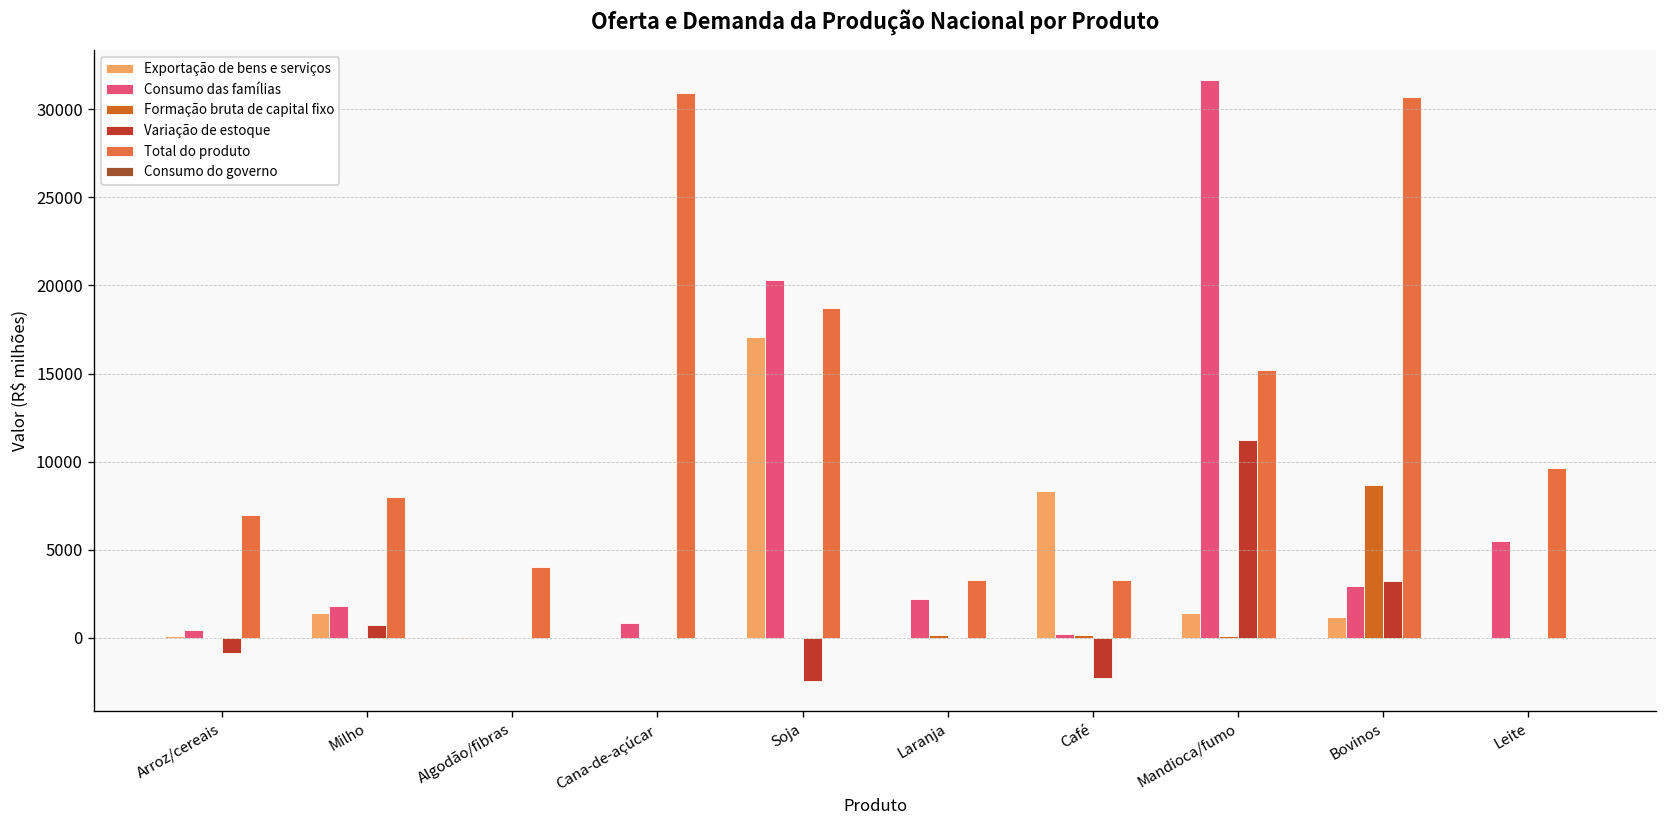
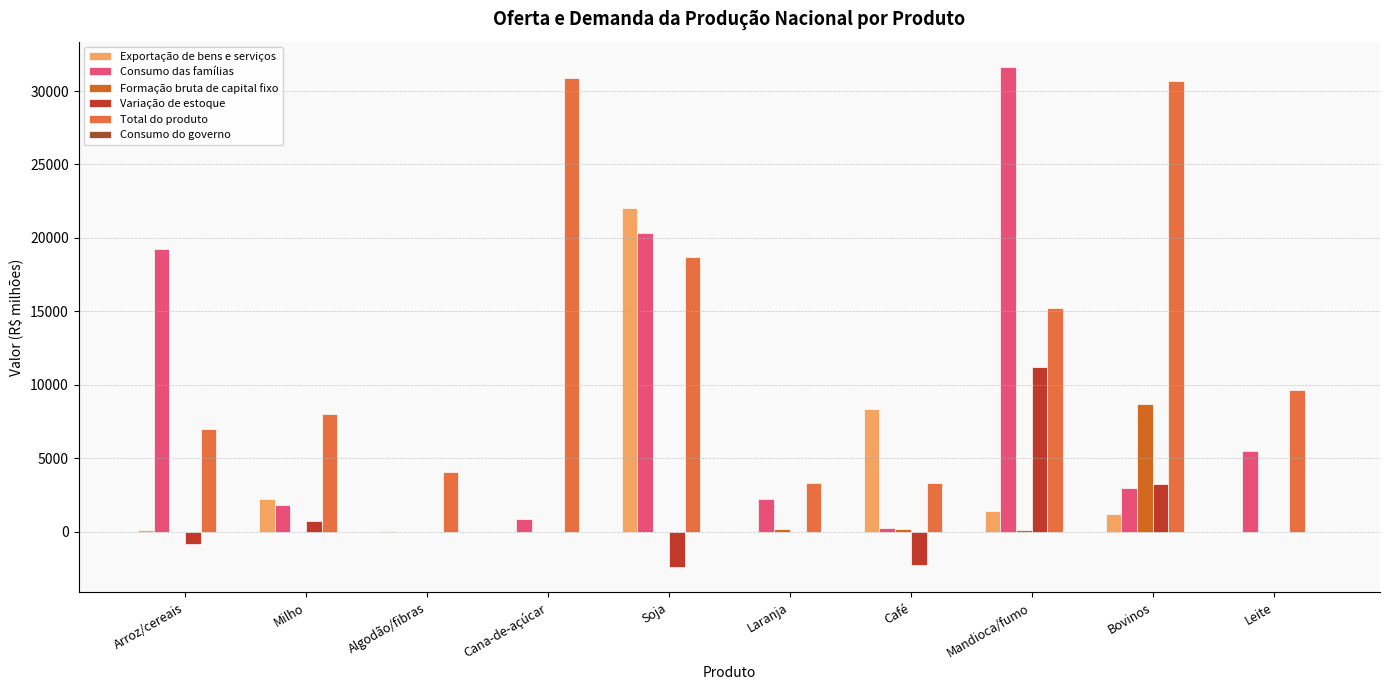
Consumo das famílias, Arroz/cereais: 400 -> 19200
Exportação de bens e serviços, Milho: 1400 -> 2200
Exportação de bens e serviços, Soja: 17100 -> 22000
